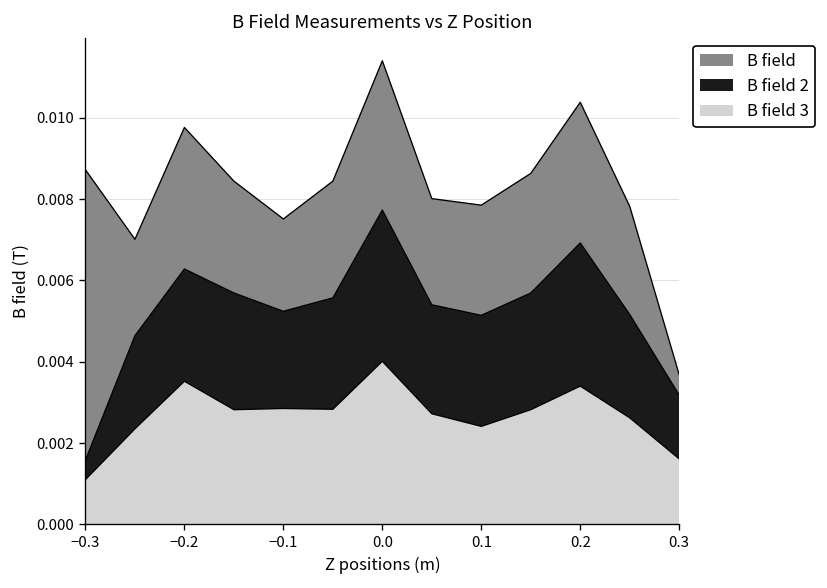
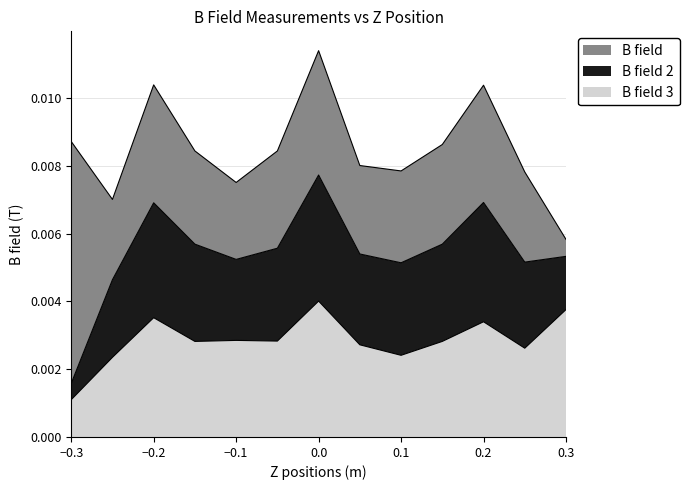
B field 2, −0.2: 0.0028 -> 0.0034
B field 3, 0.3: 0.0016 -> 0.0038
